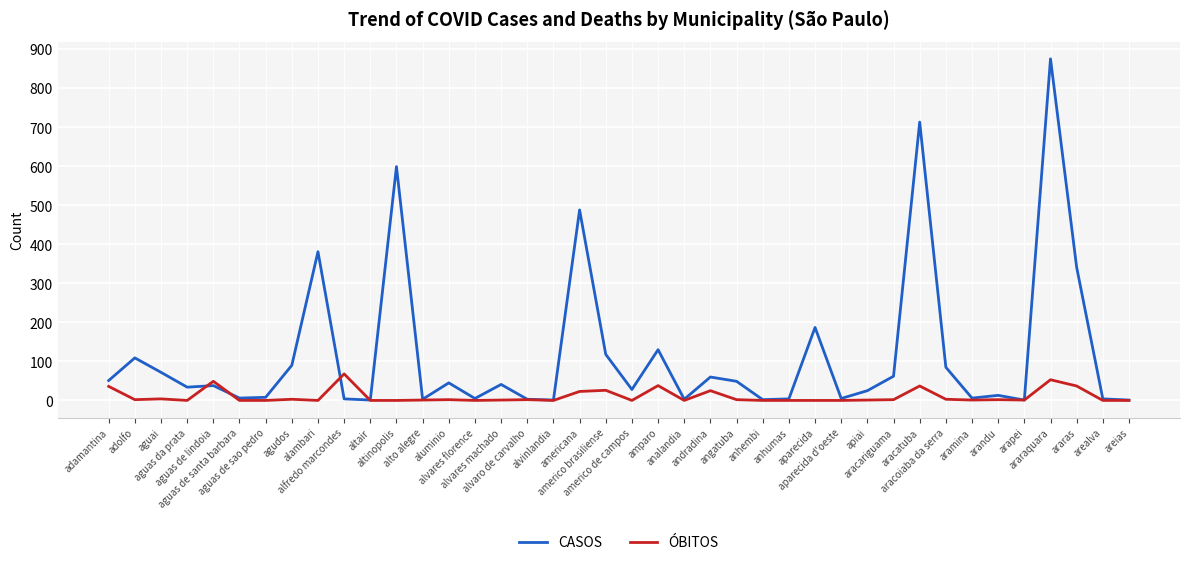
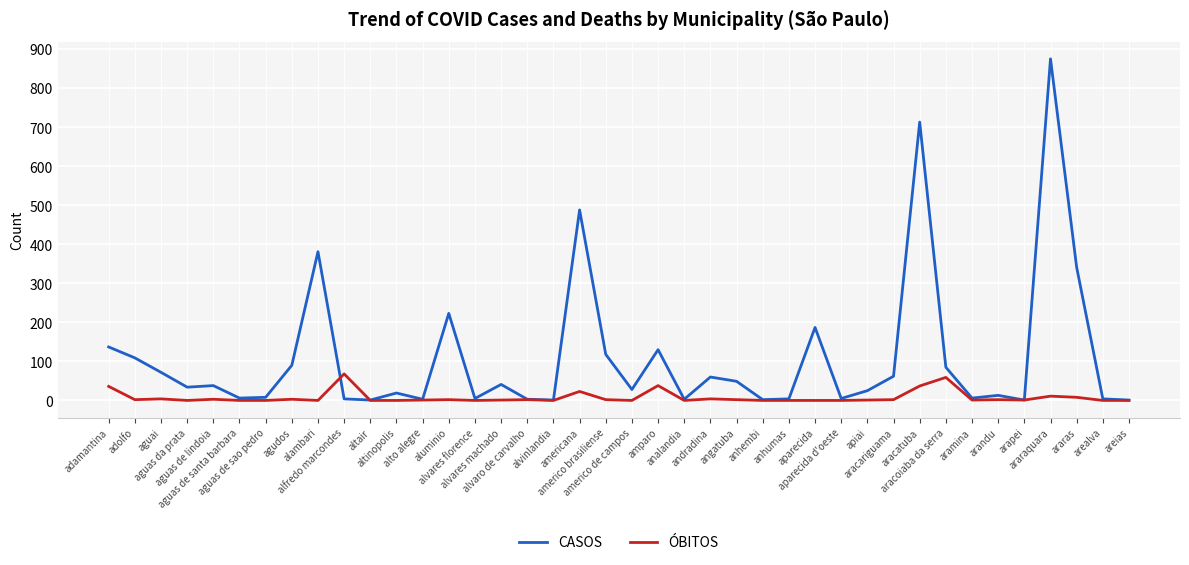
CASOS, adamantina: 50 -> 140
ÓBITOS, aguas de lindoia: 50 -> 0
CASOS, altinopolis: 600 -> 20
CASOS, aluminio: 50 -> 220
ÓBITOS, americo brasiliense: 30 -> 0
ÓBITOS, andradina: 30 -> 0
ÓBITOS, aracoiaba da serra: 0 -> 60
ÓBITOS, araraquara: 50 -> 10
ÓBITOS, araras: 40 -> 10
